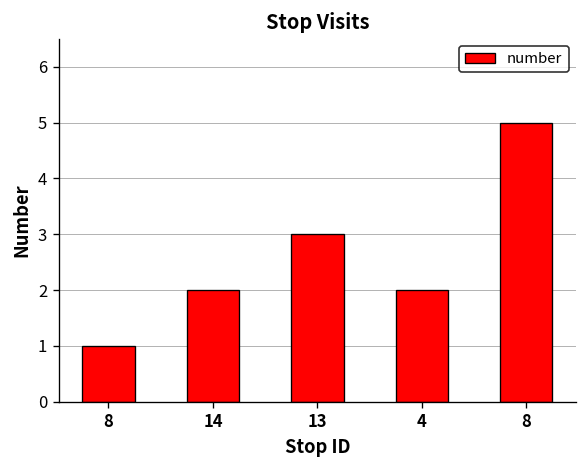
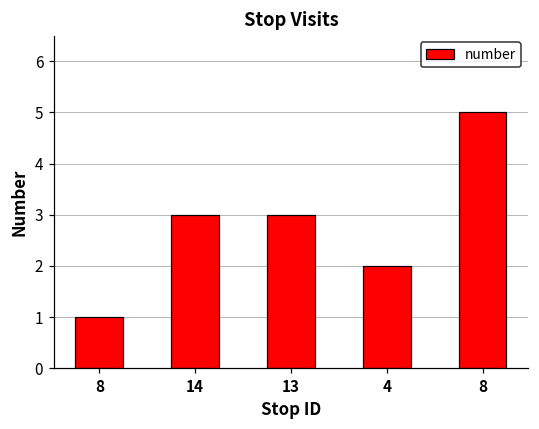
14: 2 -> 3
